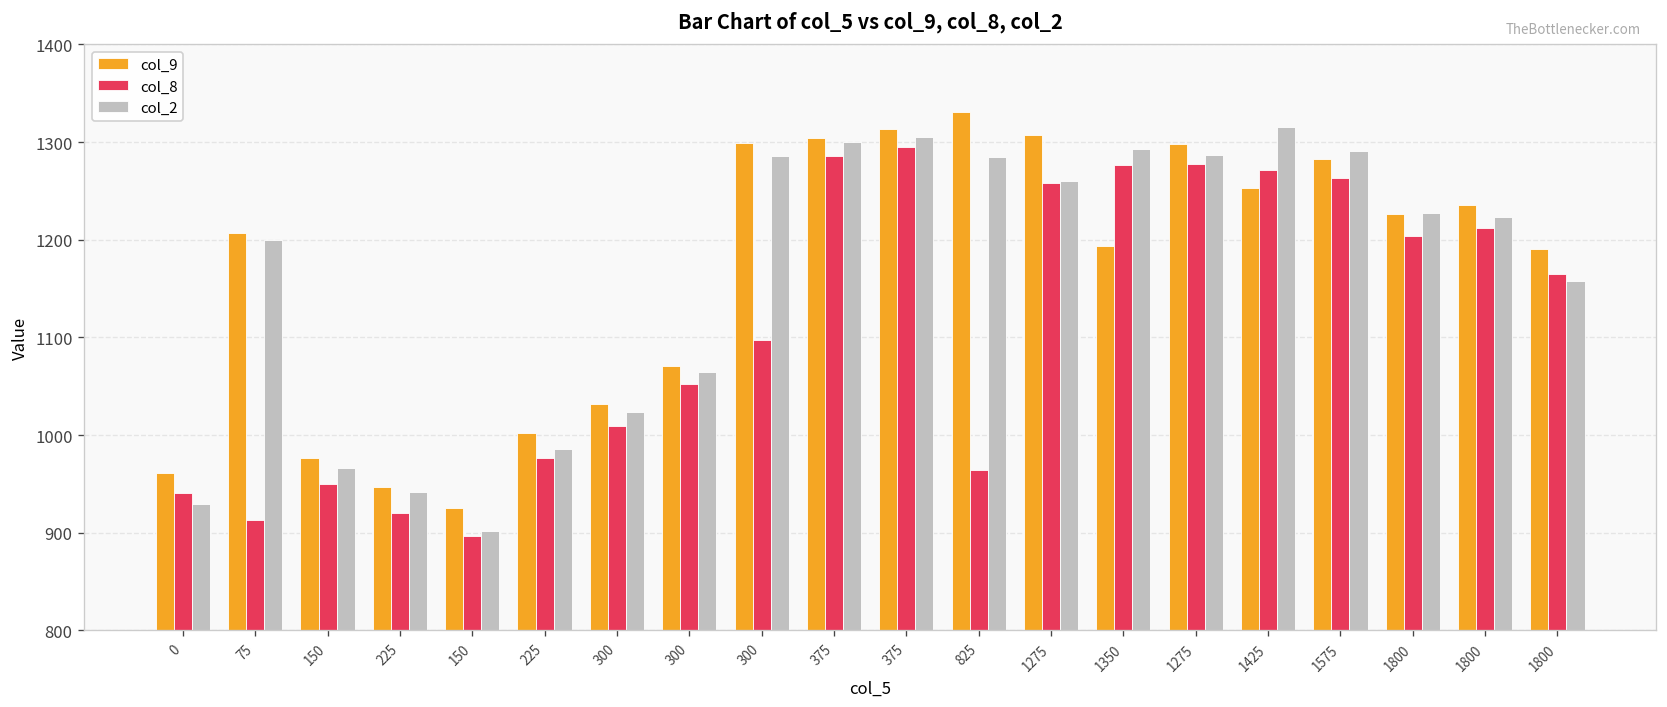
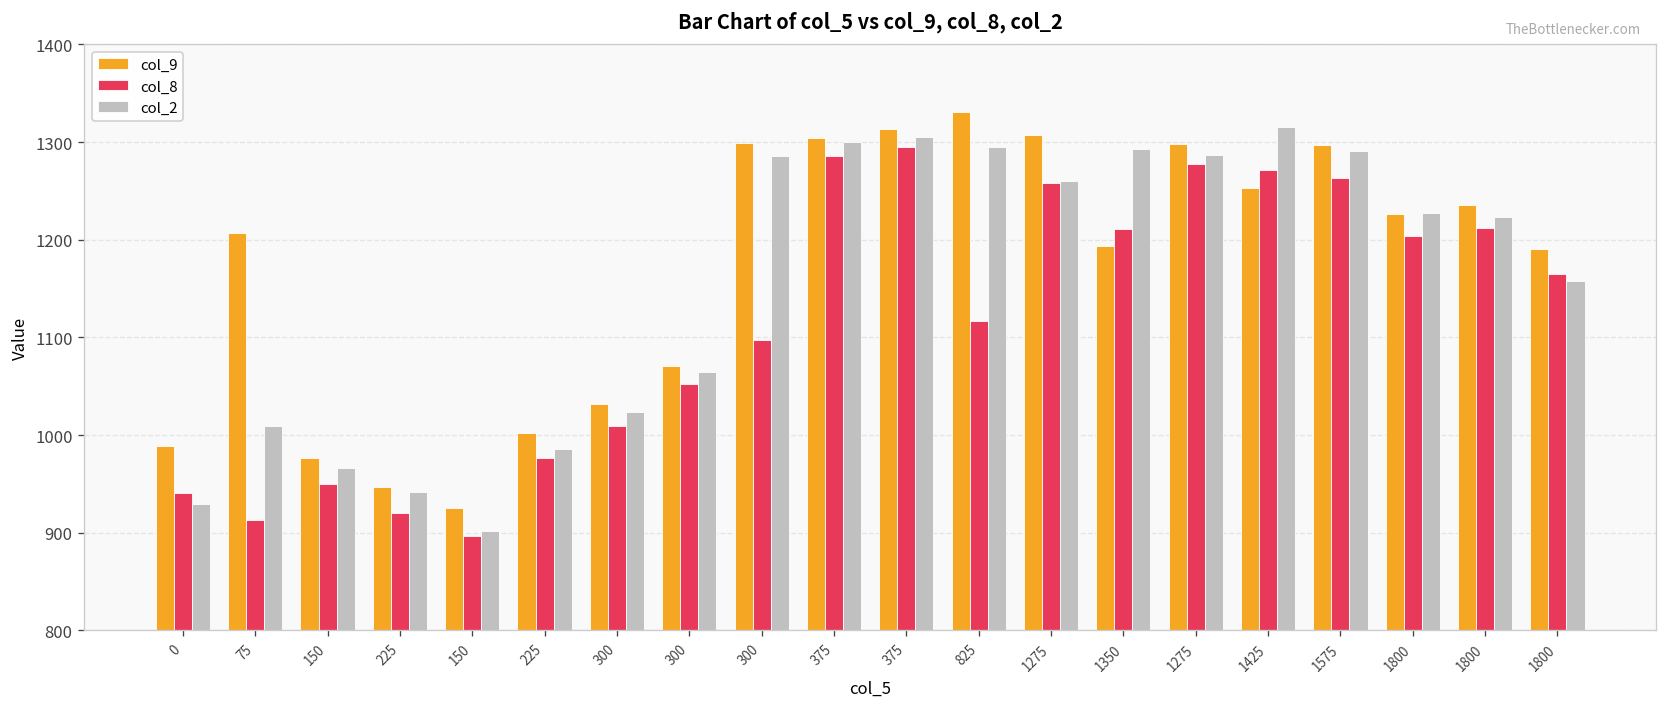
col_9, 0: 960 -> 990
col_2, 75: 1200 -> 1010
col_8, 825: 960 -> 1120
col_2, 825: 1290 -> 1300
col_8, 1350: 1280 -> 1210
col_9, 1575: 1280 -> 1300
